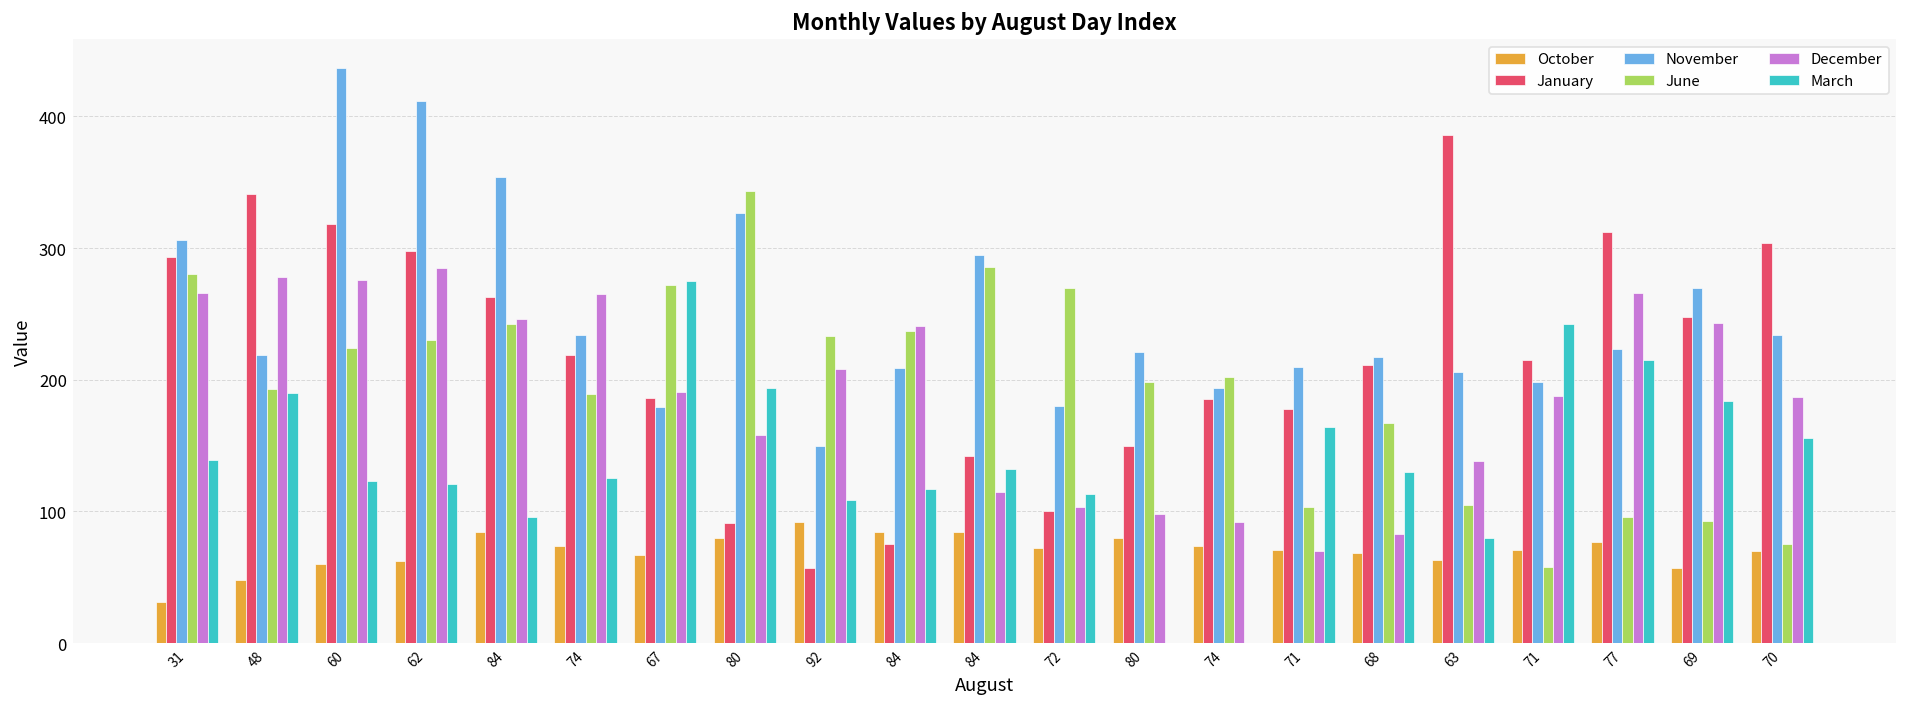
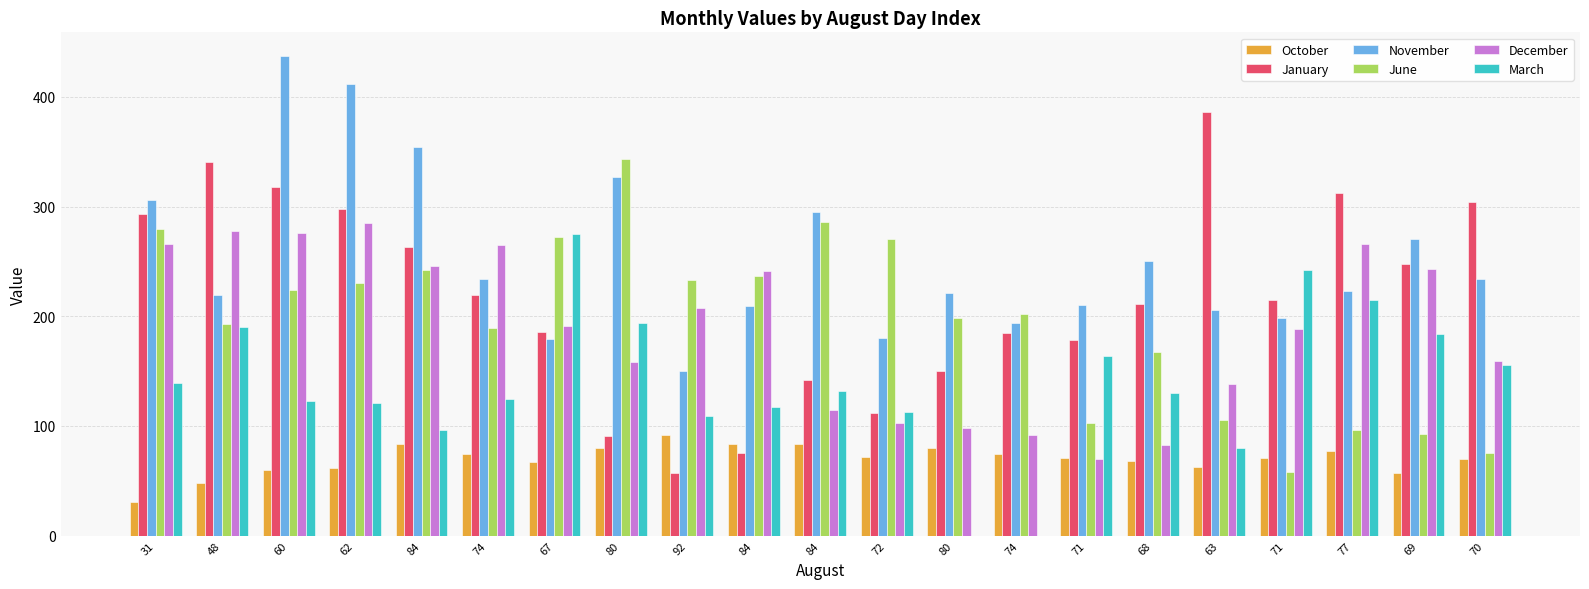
January, 72: 100 -> 112
November, 68: 217 -> 250
December, 70: 187 -> 159
